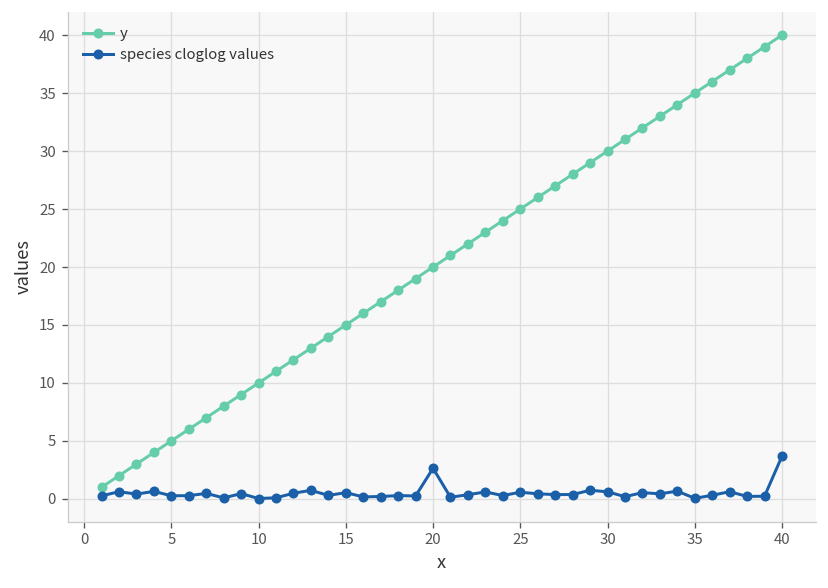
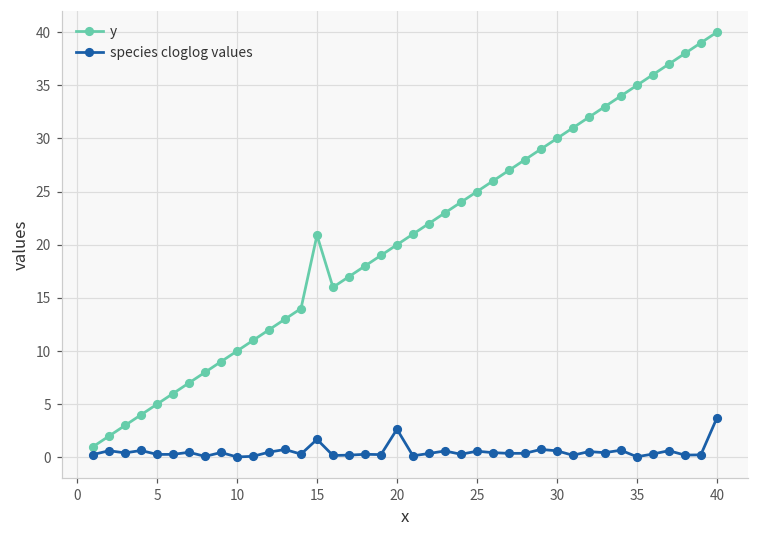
y, 15: 15 -> 21
species cloglog values, 15: 1 -> 2
